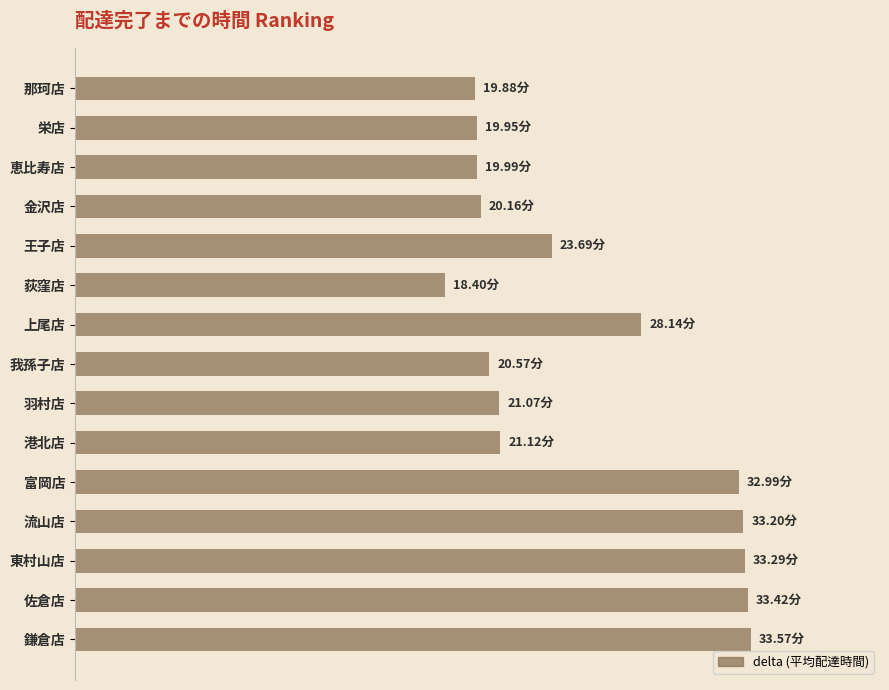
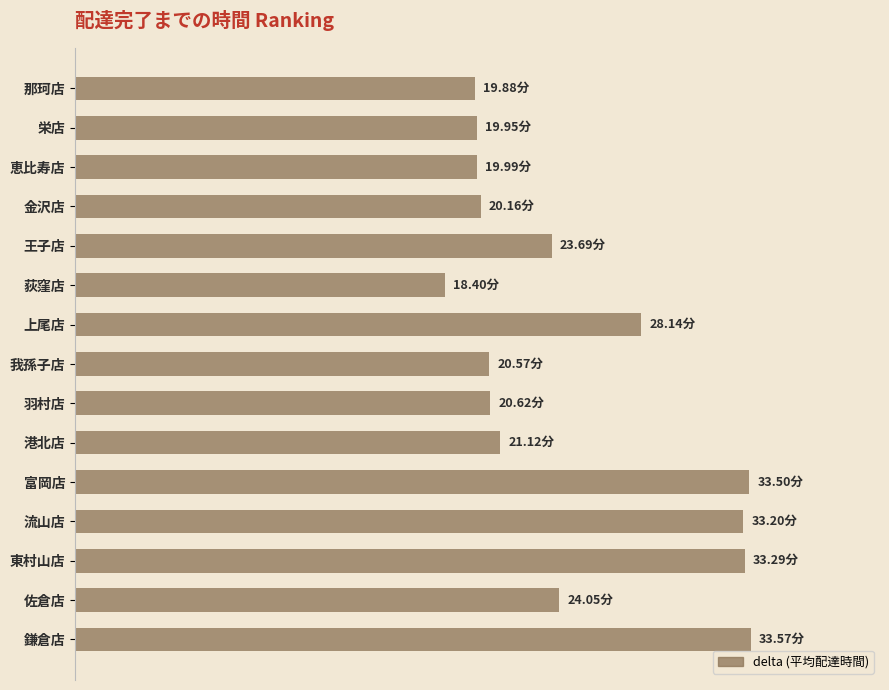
羽村店: 21.07分 -> 20.62分
富岡店: 32.99分 -> 33.50分
佐倉店: 33.42分 -> 24.05分
